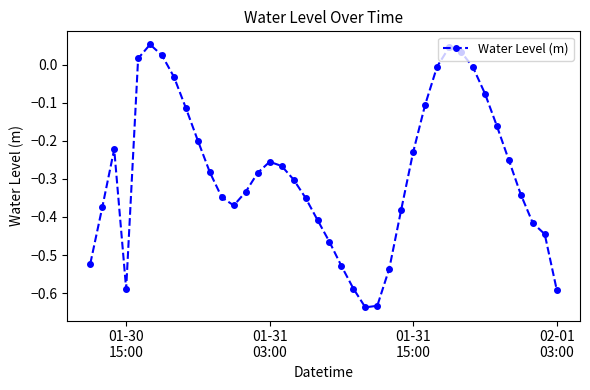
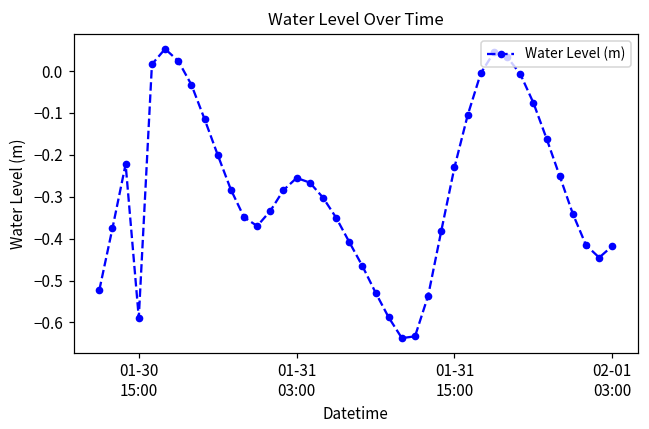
02-01 03:00: -0.59 -> -0.42
